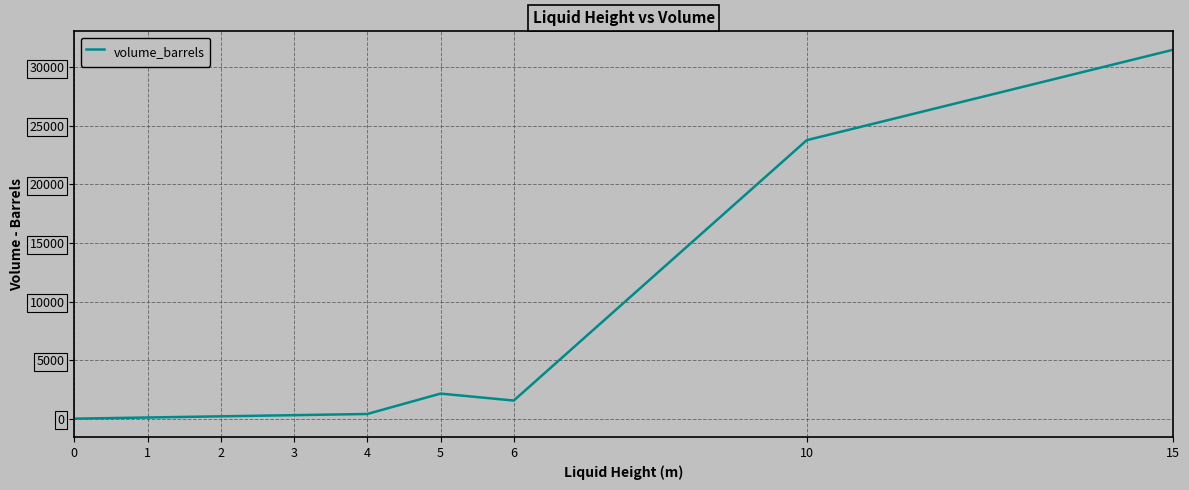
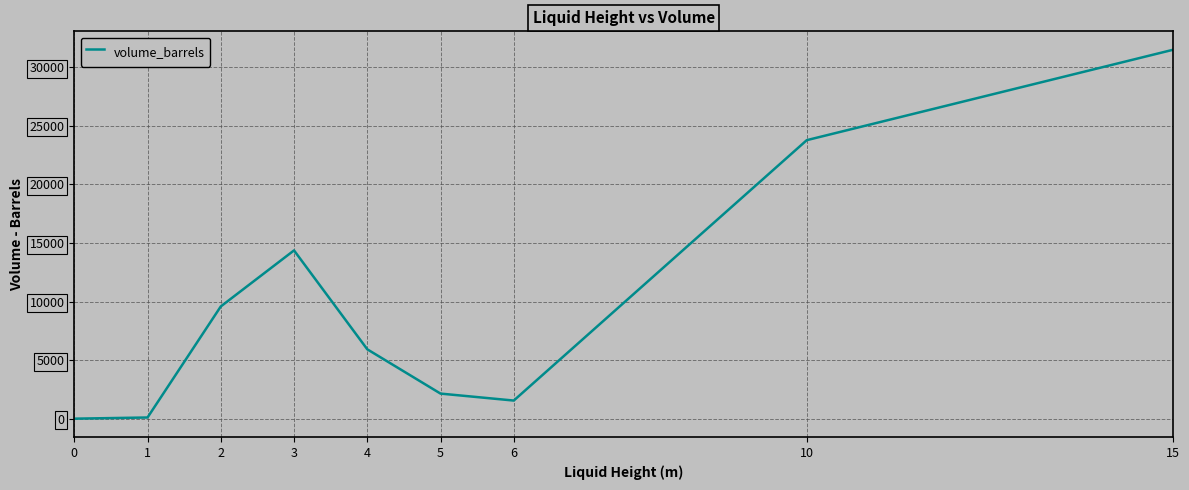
2: 200 -> 9600
3: 300 -> 14400
4: 400 -> 5900
